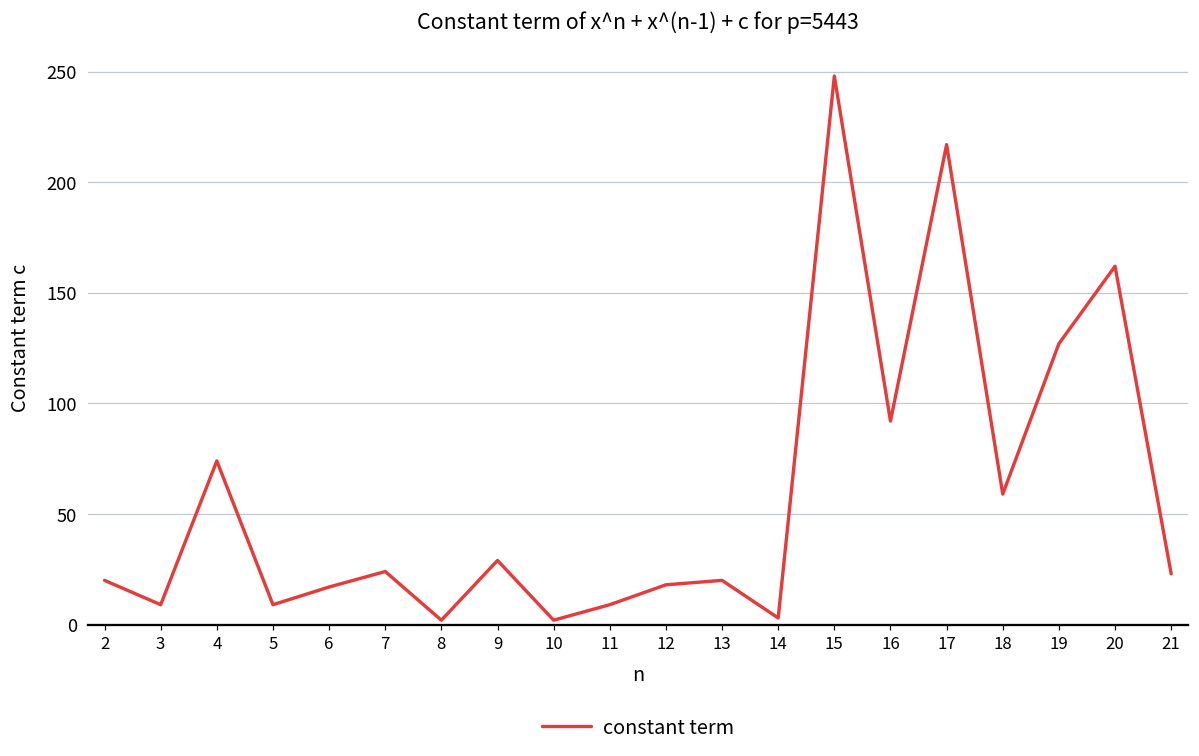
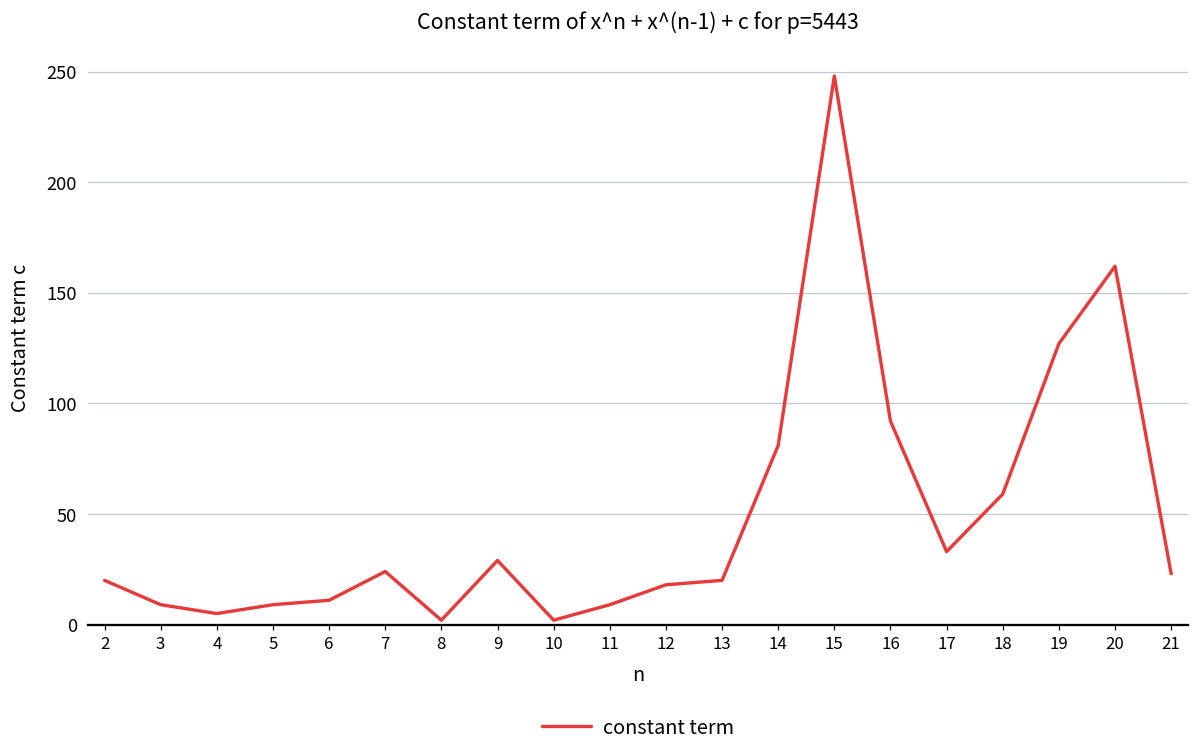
4: 74 -> 5
6: 17 -> 11
14: 3 -> 81
17: 217 -> 33
